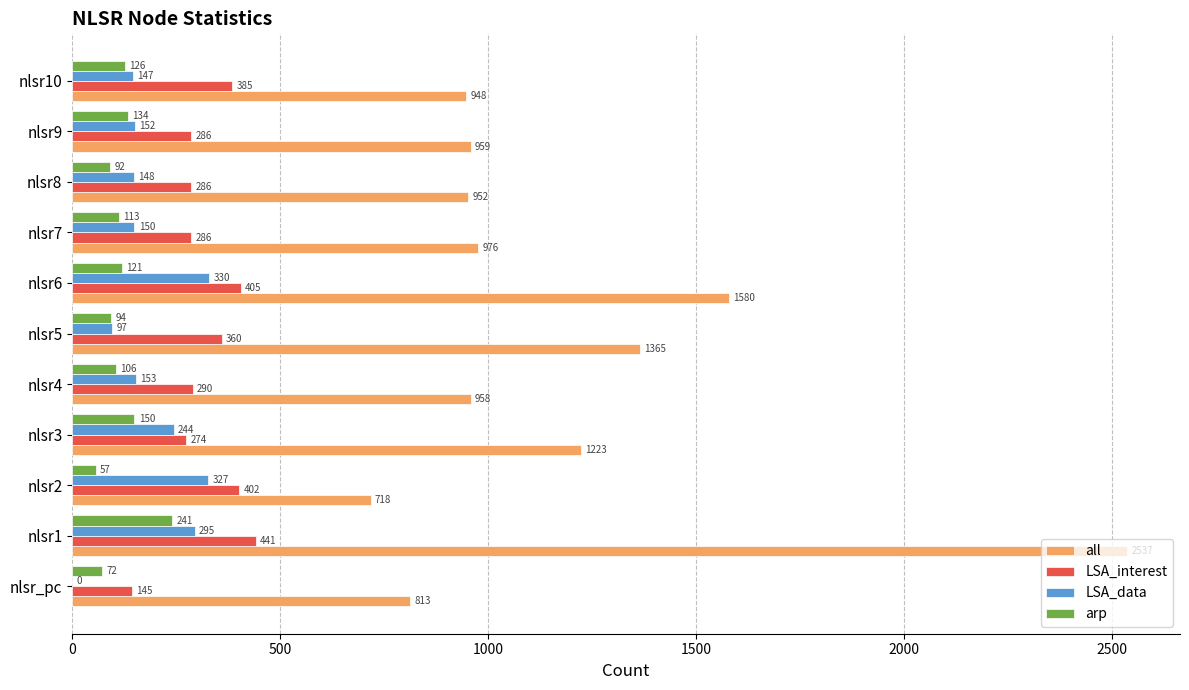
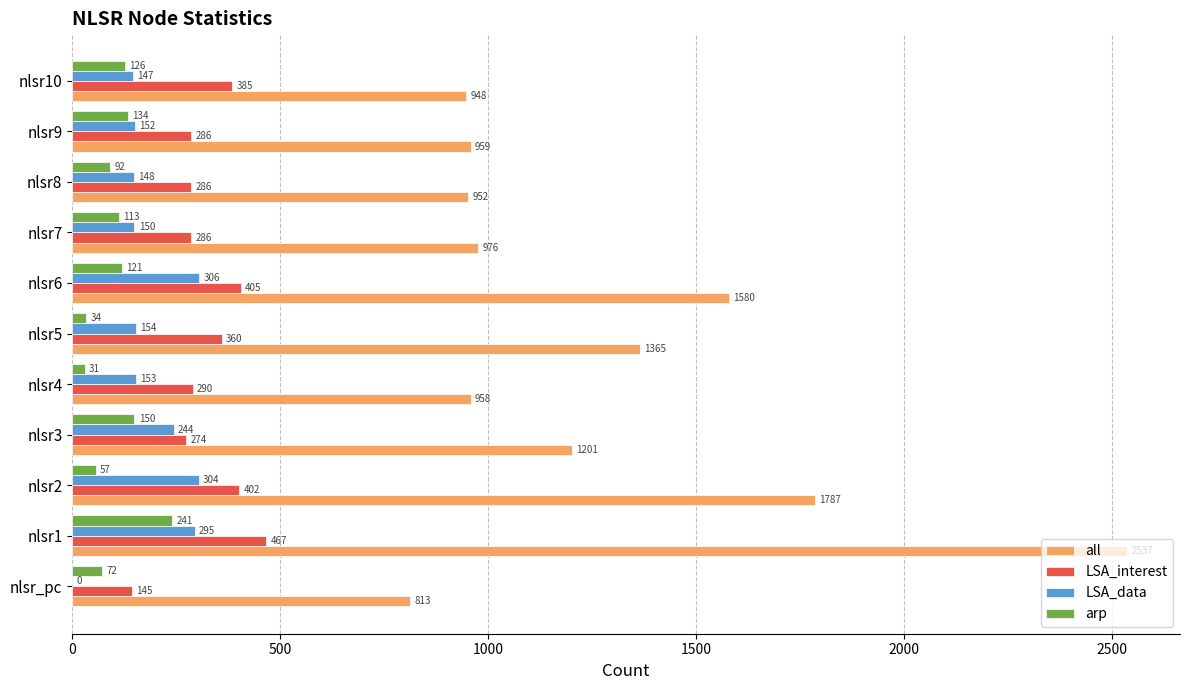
LSA_data, nlsr6: 330 -> 306
arp, nlsr5: 94 -> 34
LSA_data, nlsr5: 97 -> 154
arp, nlsr4: 106 -> 31
all, nlsr3: 1223 -> 1201
LSA_data, nlsr2: 327 -> 304
all, nlsr2: 718 -> 1787
LSA_interest, nlsr1: 441 -> 467
